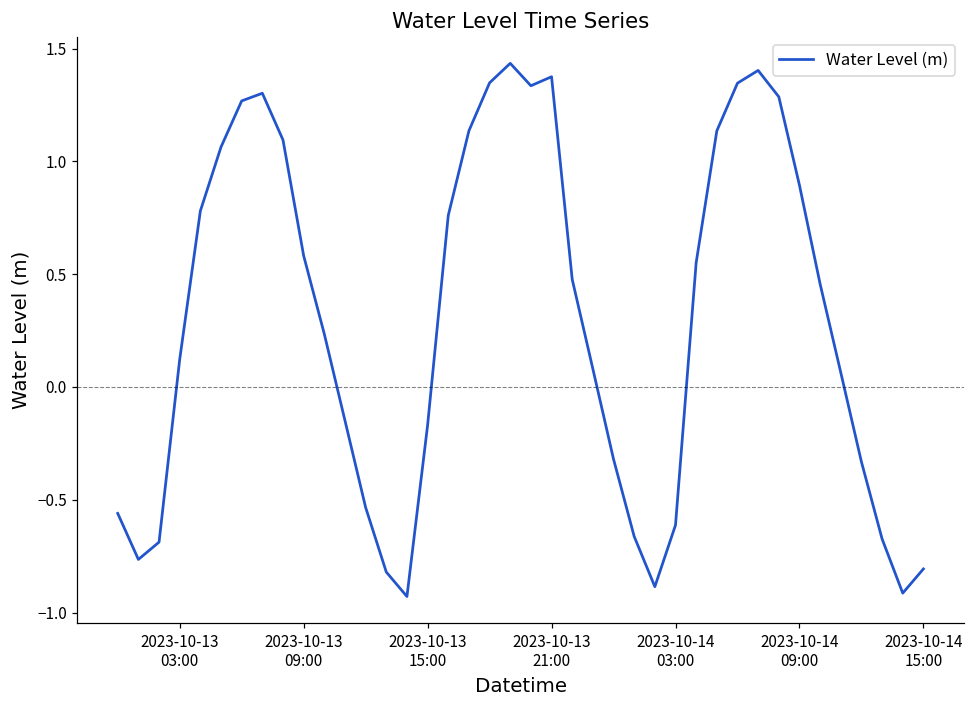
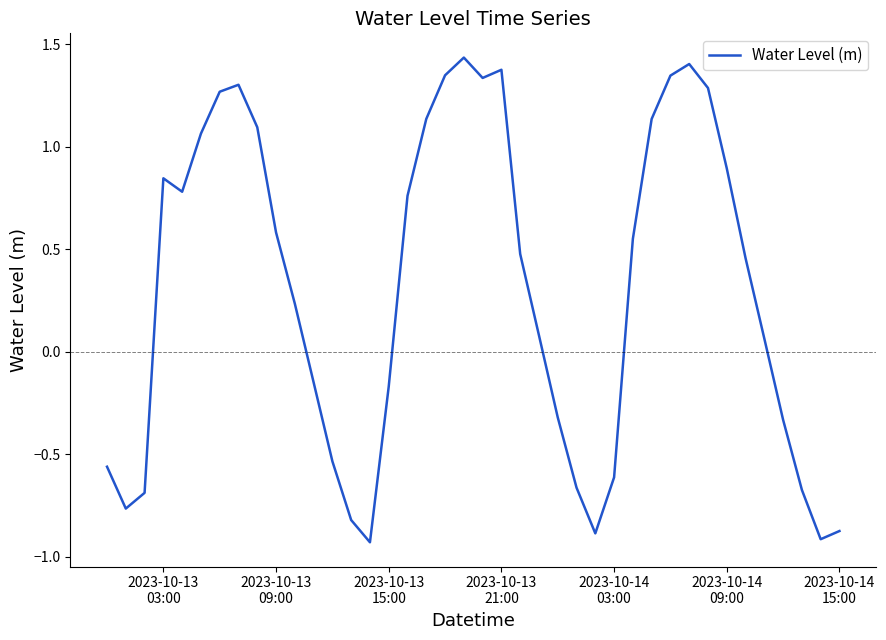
2023-10-13 03:00: 0.12 -> 0.85
2023-10-14 15:00: -0.81 -> -0.87
